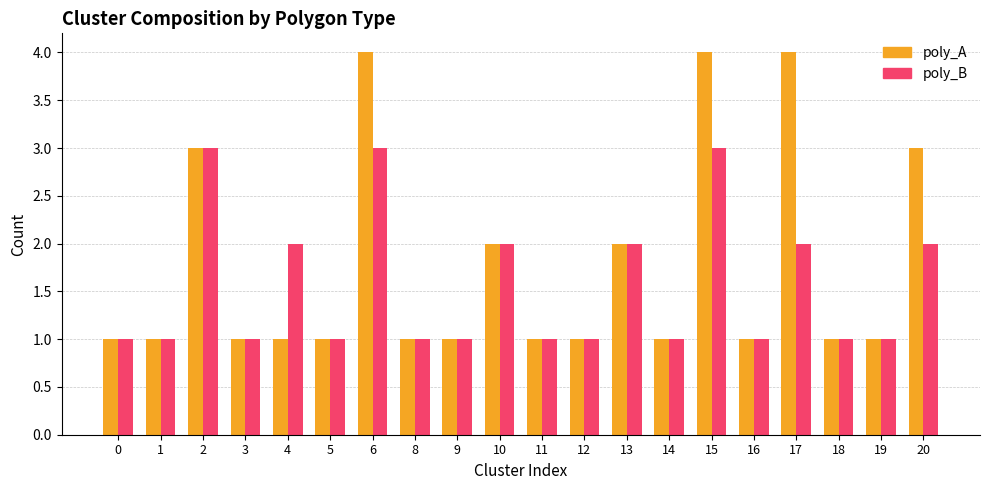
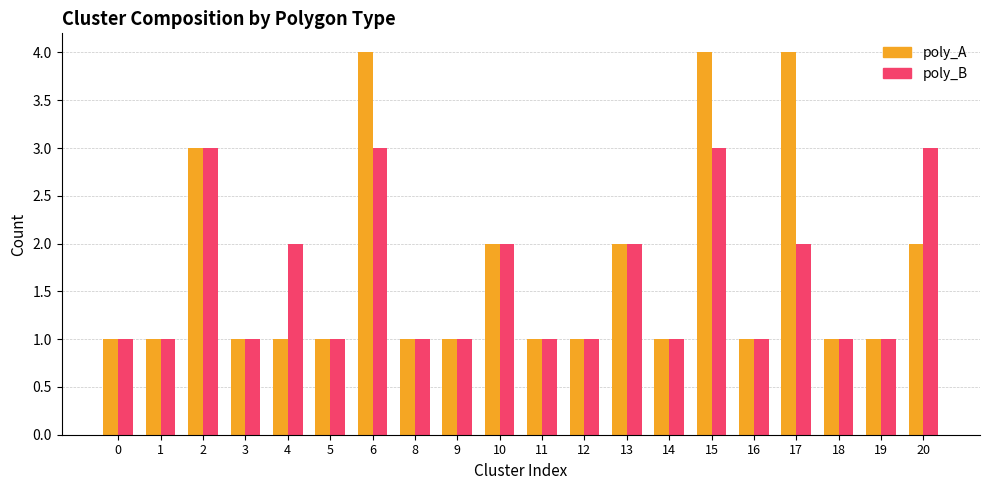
poly_A, 20: 3 -> 2
poly_B, 20: 2 -> 3
